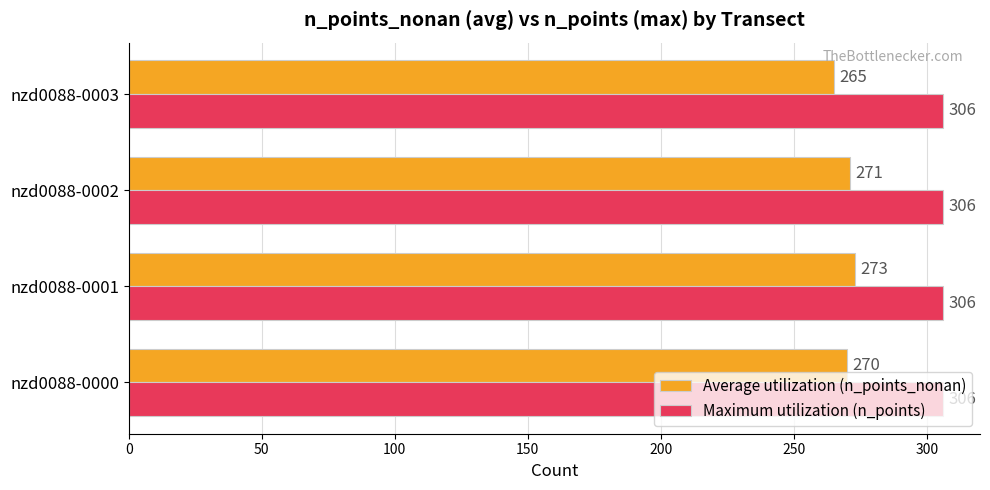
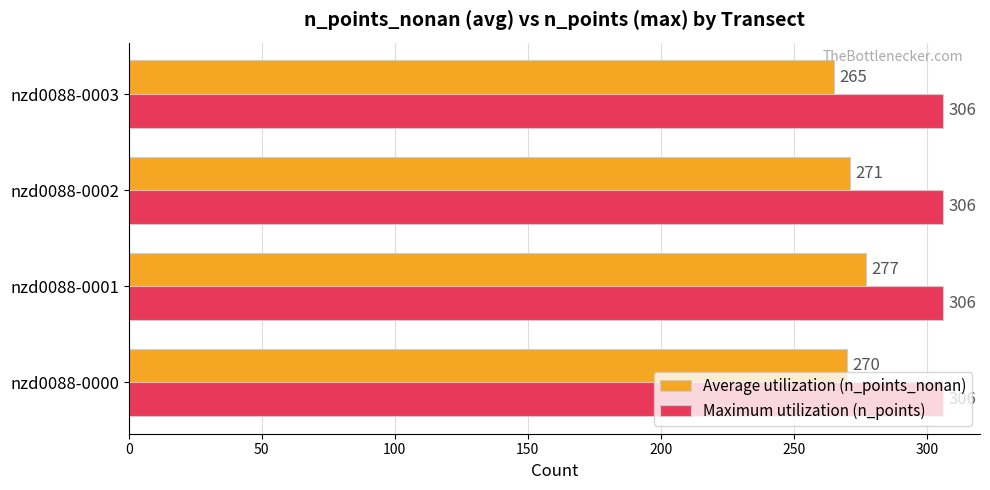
Average utilization (n_points_nonan), nzd0088-0001: 273 -> 277
